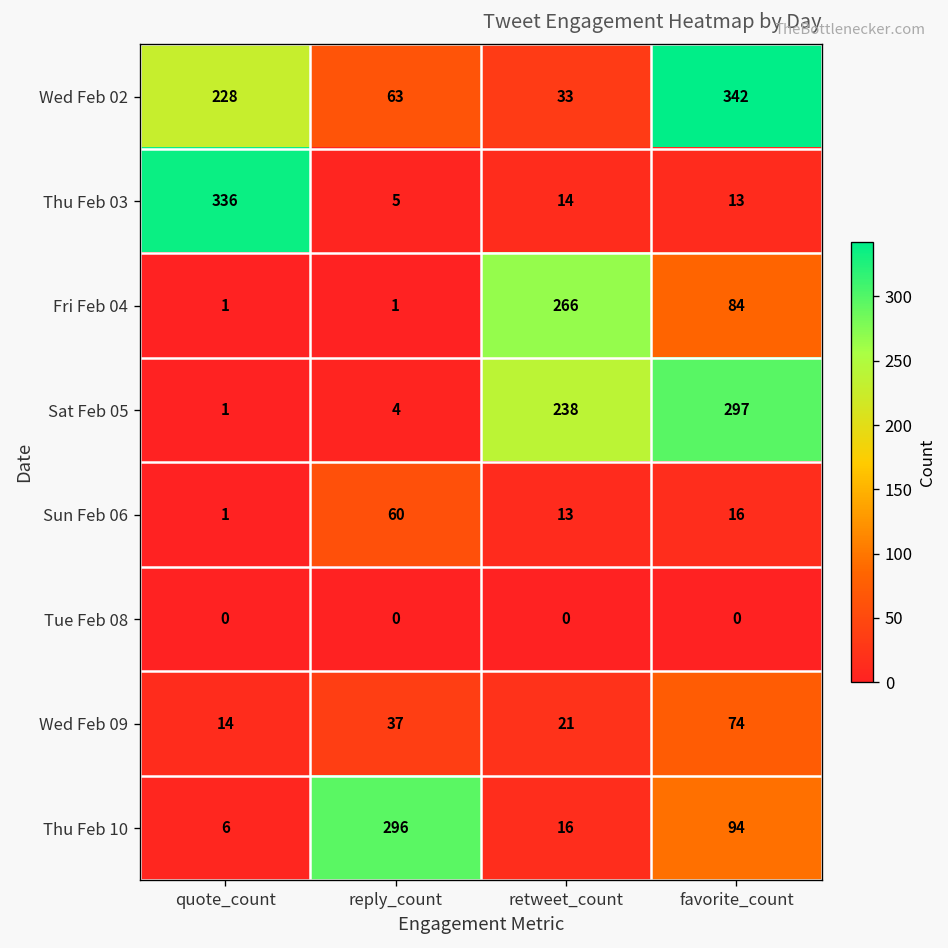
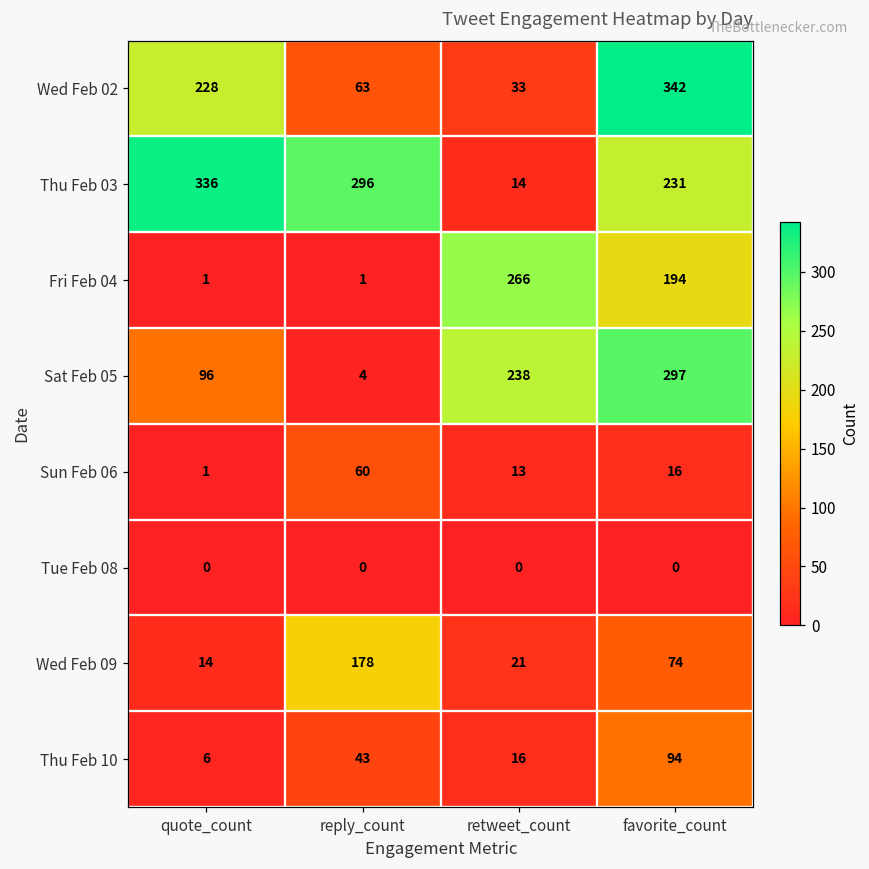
Thu Feb 03, reply_count: 5 -> 296
Thu Feb 03, favorite_count: 13 -> 231
Fri Feb 04, favorite_count: 84 -> 194
Sat Feb 05, quote_count: 1 -> 96
Wed Feb 09, reply_count: 37 -> 178
Thu Feb 10, reply_count: 296 -> 43
